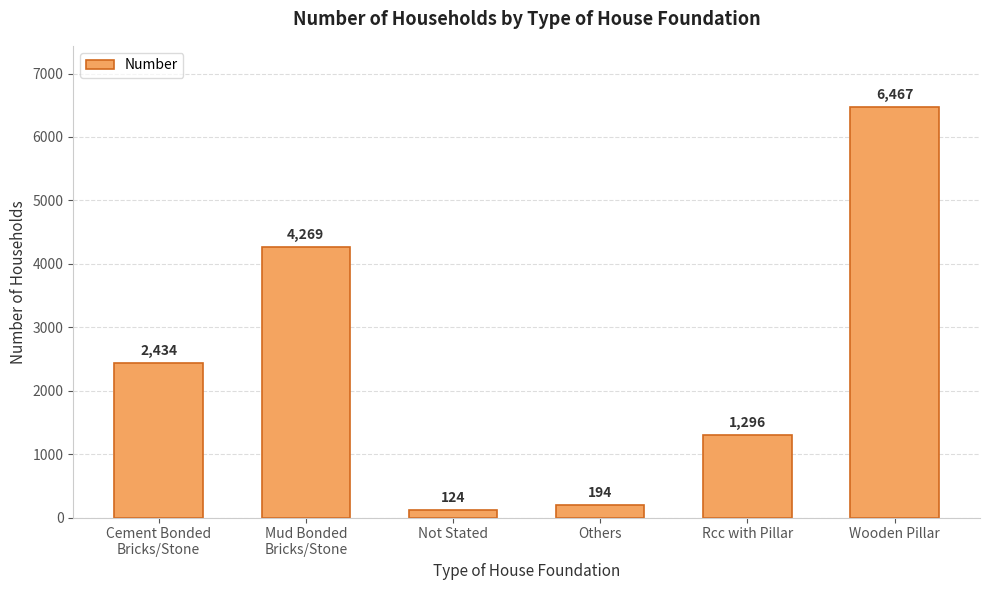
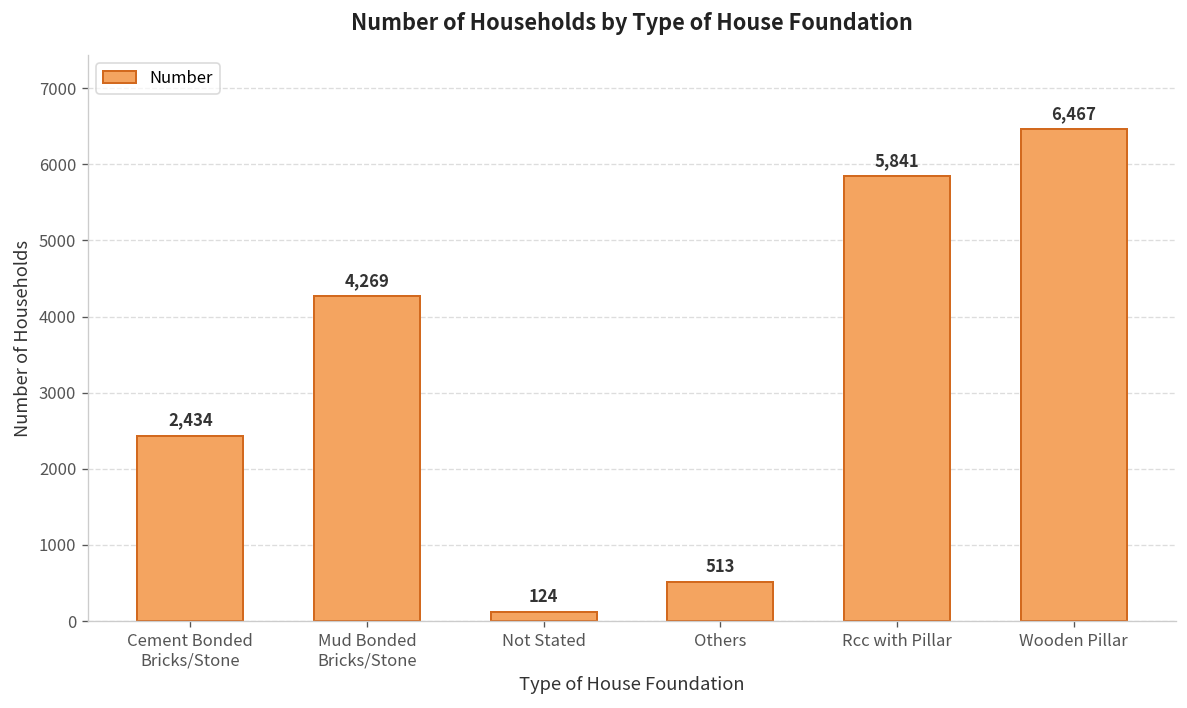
Others: 194 -> 513
Rcc with Pillar: 1,296 -> 5,841
